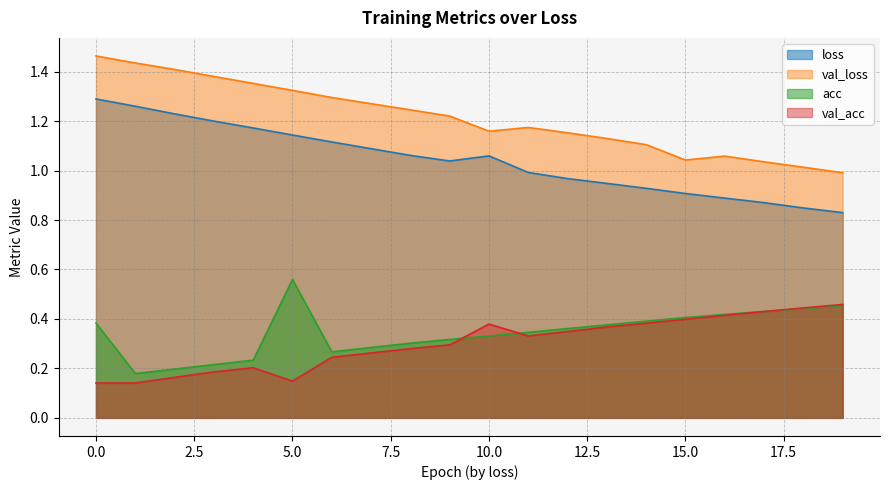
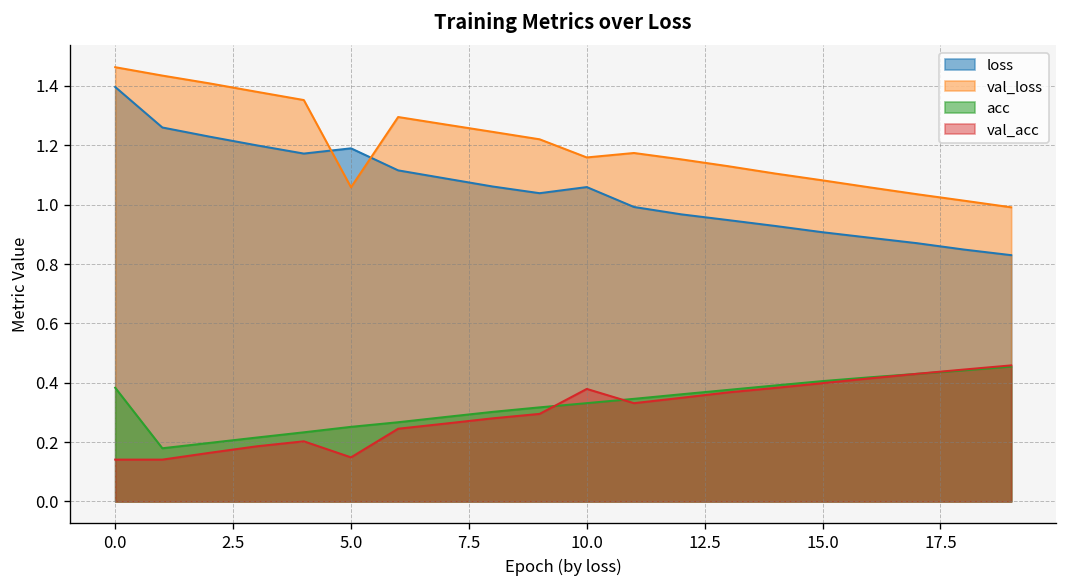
loss, 0.0: 1.29 -> 1.40
loss, 5.0: 1.14 -> 1.19
val_loss, 5.0: 1.32 -> 1.06
acc, 5.0: 0.56 -> 0.25
val_loss, 15.0: 1.04 -> 1.08
